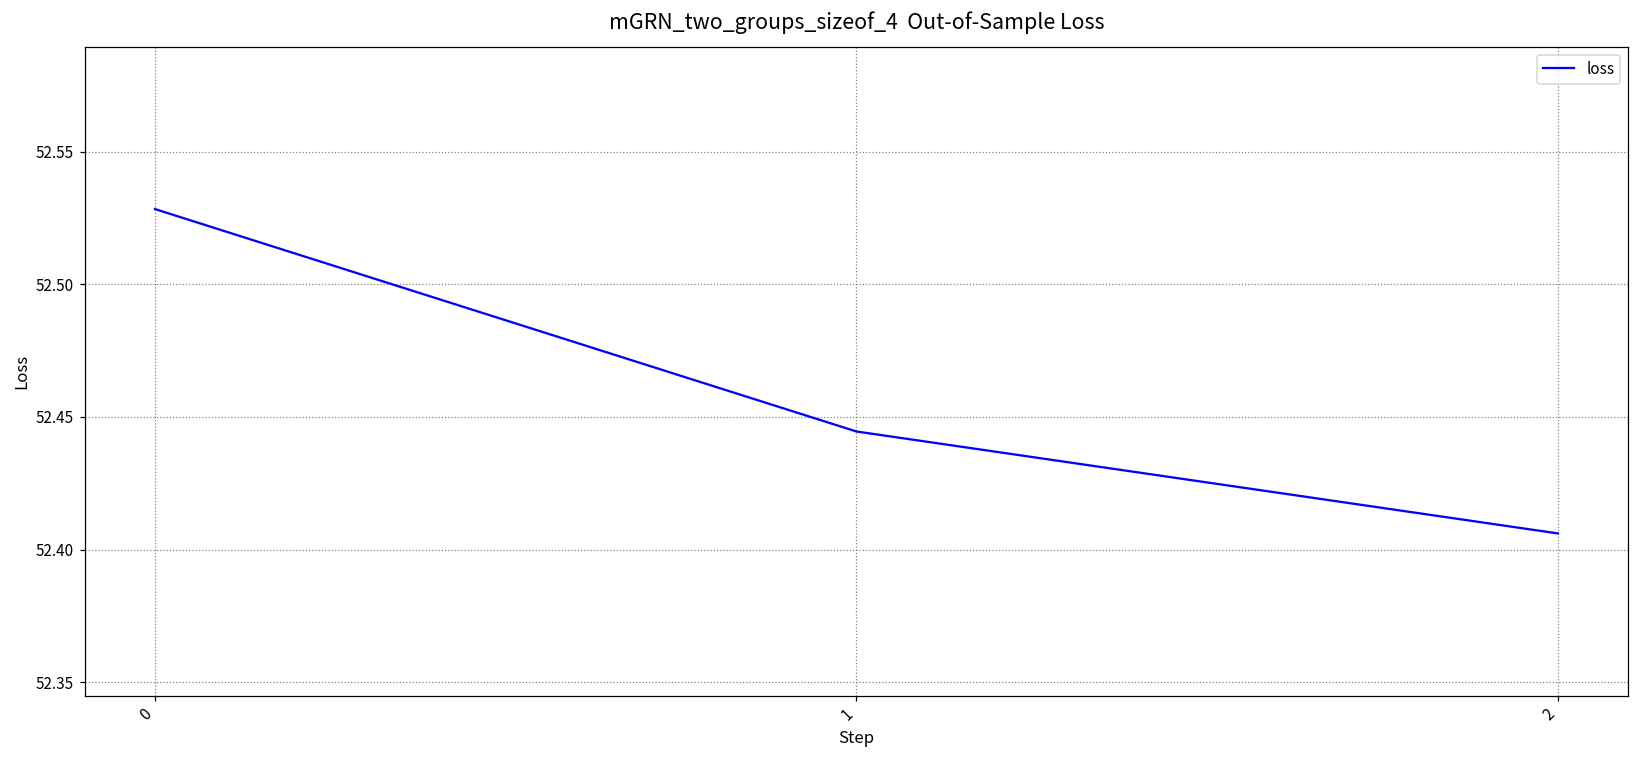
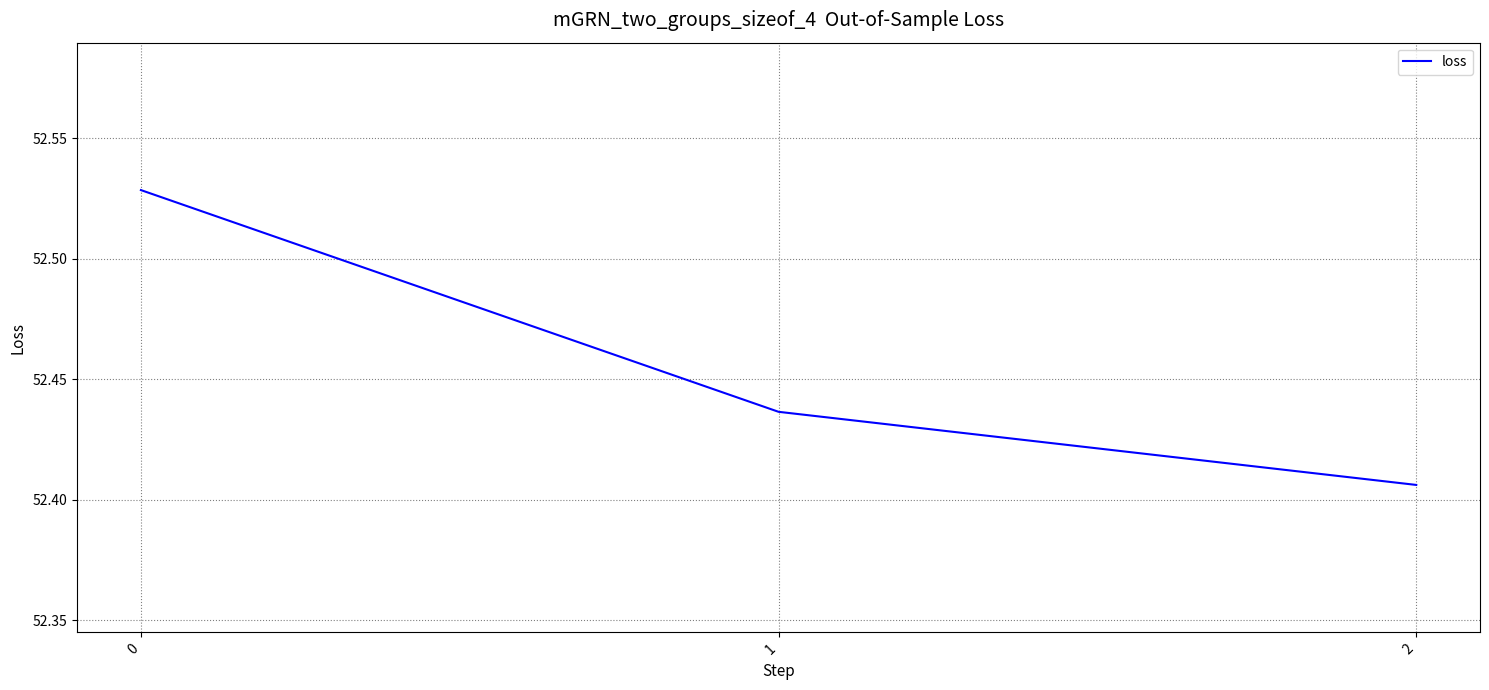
1: 52.445 -> 52.436
